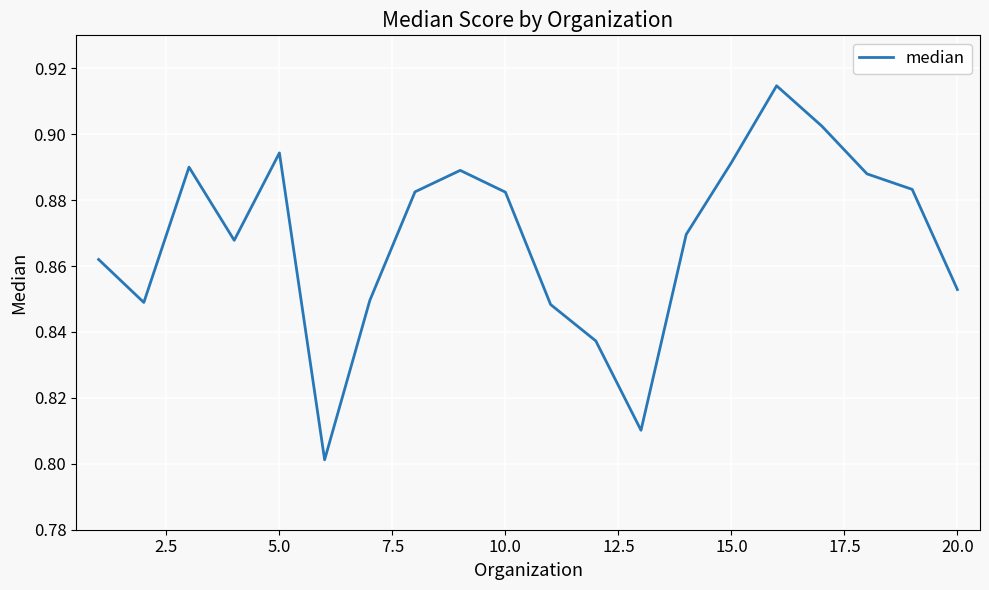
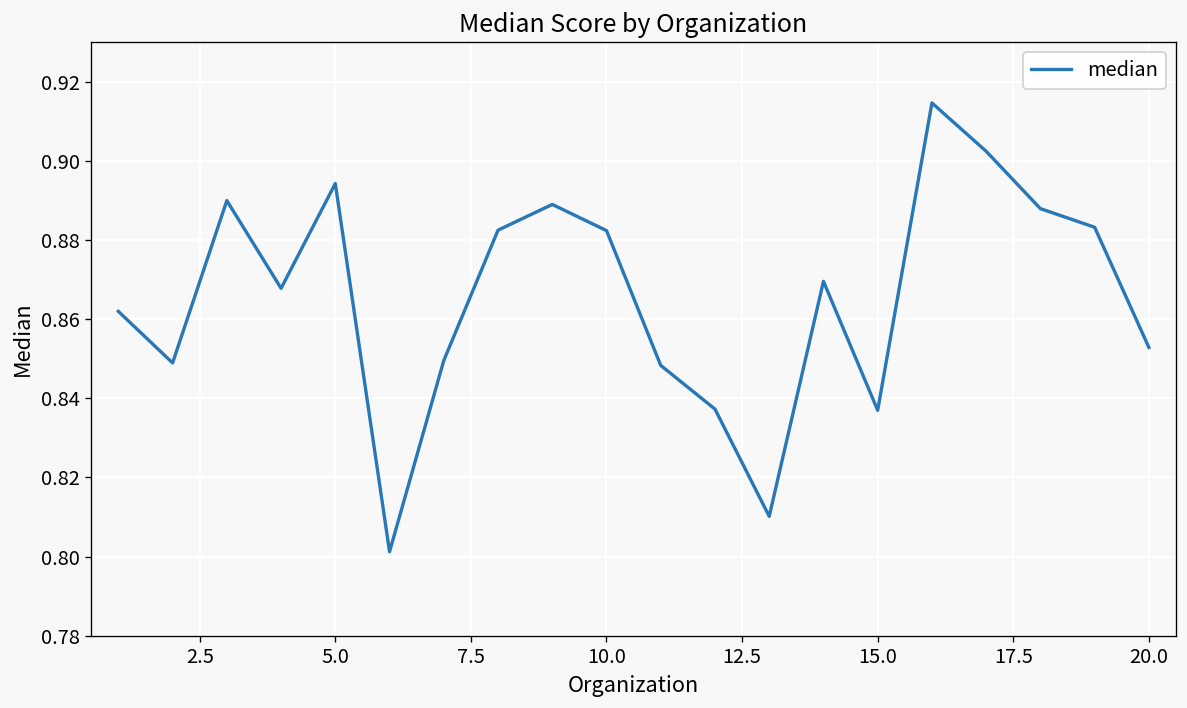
15.0: 0.891 -> 0.837
